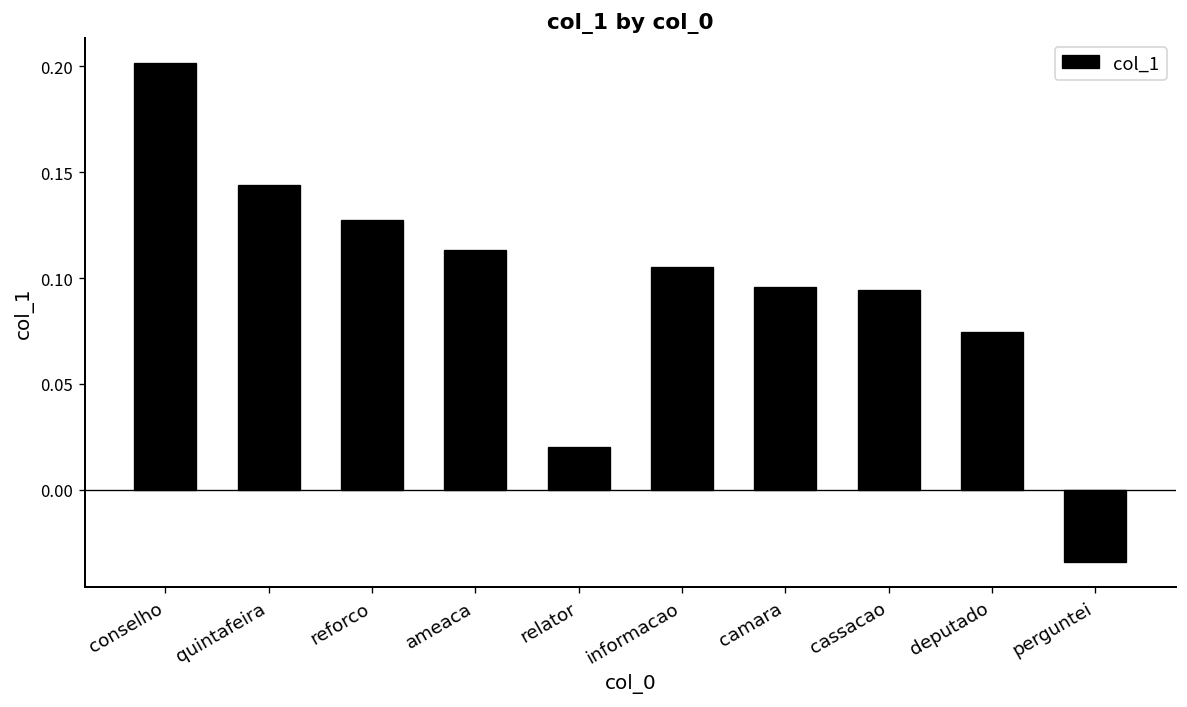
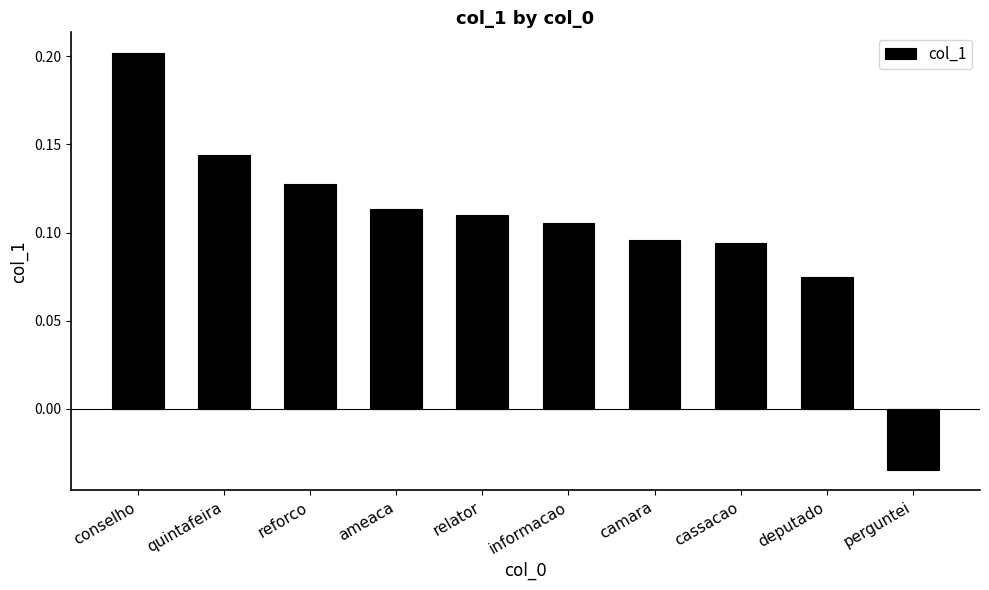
relator: 0.020 -> 0.110
